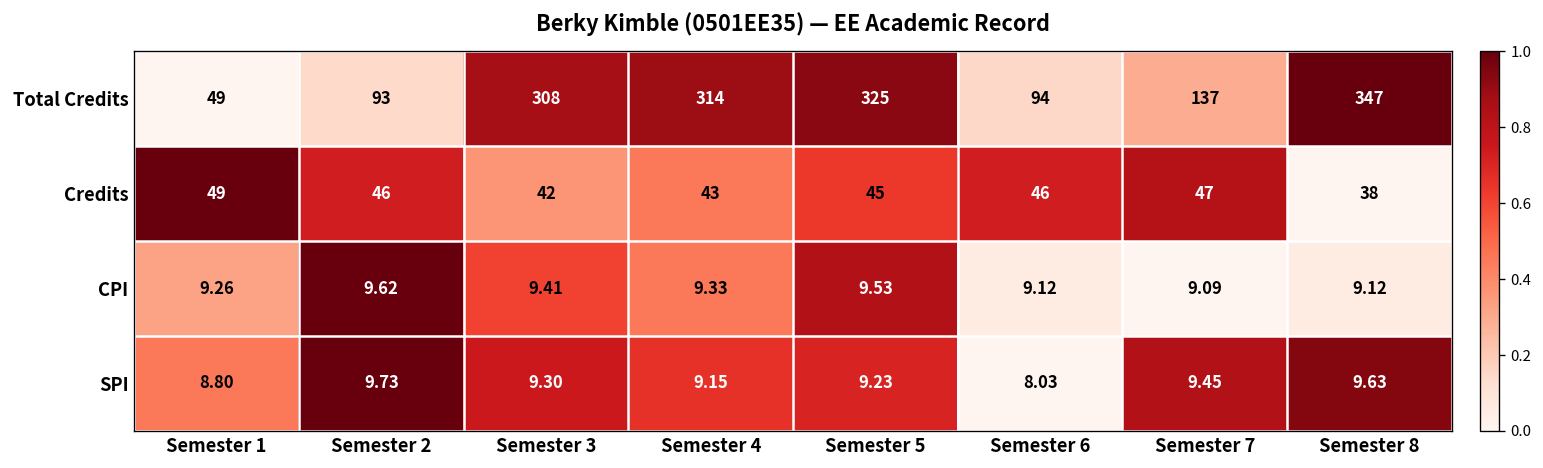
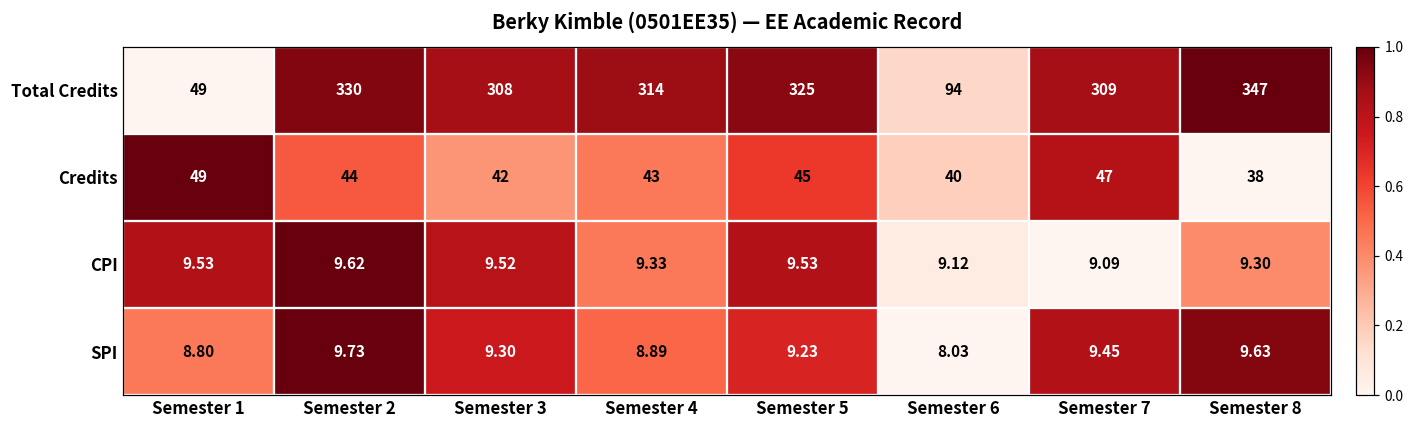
Total Credits, Semester 2: 93 -> 330
Total Credits, Semester 7: 137 -> 309
Credits, Semester 2: 46 -> 44
Credits, Semester 6: 46 -> 40
CPI, Semester 1: 9.26 -> 9.53
CPI, Semester 3: 9.41 -> 9.52
CPI, Semester 8: 9.12 -> 9.30
SPI, Semester 4: 9.15 -> 8.89
